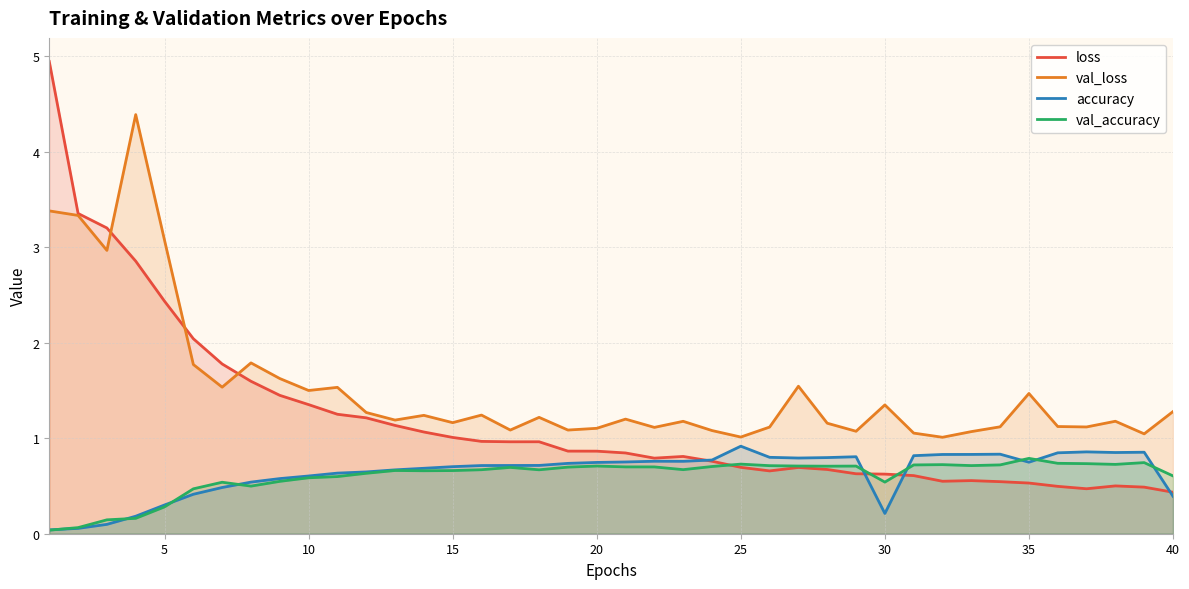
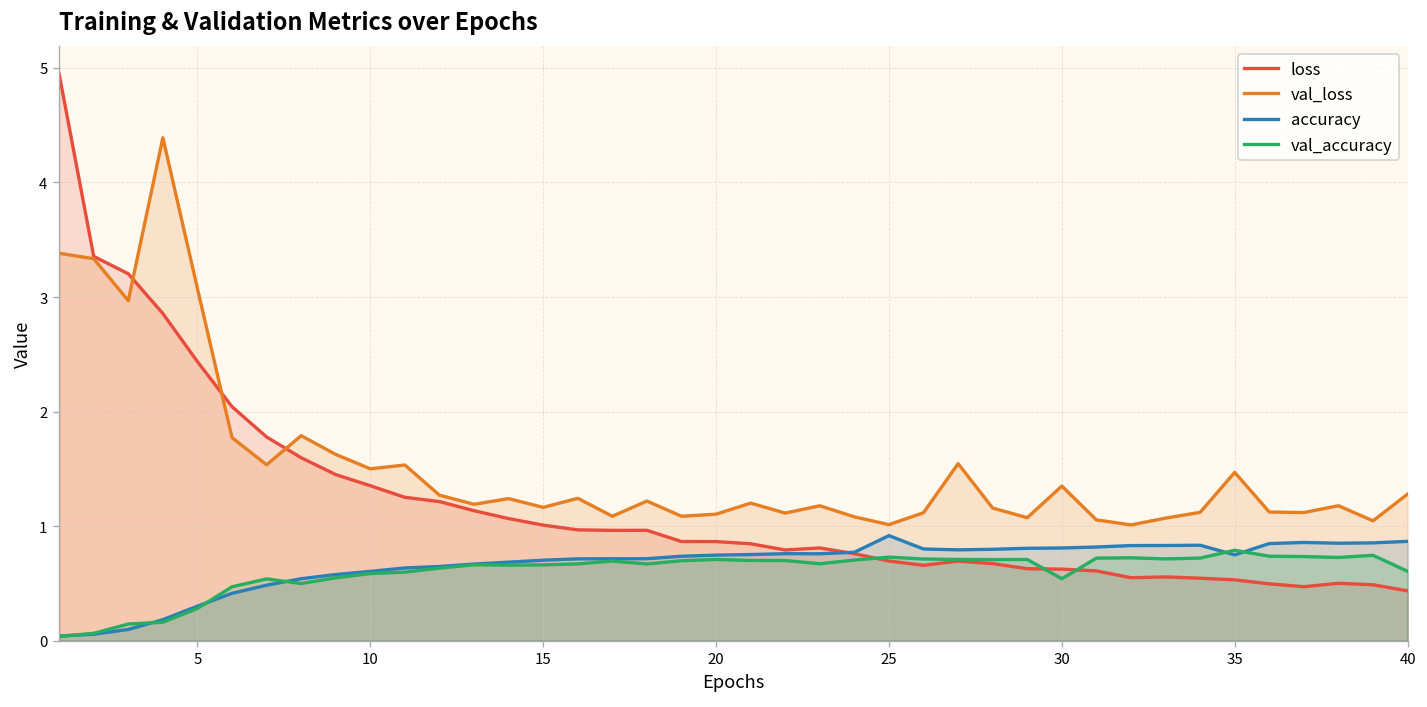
accuracy, 30: 0.2 -> 0.8
accuracy, 40: 0.4 -> 0.9
